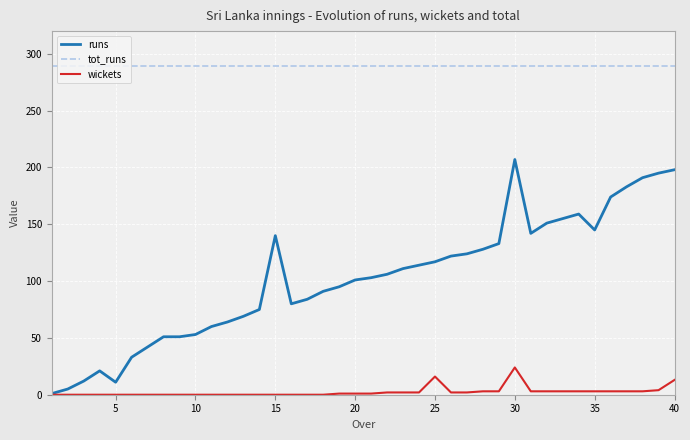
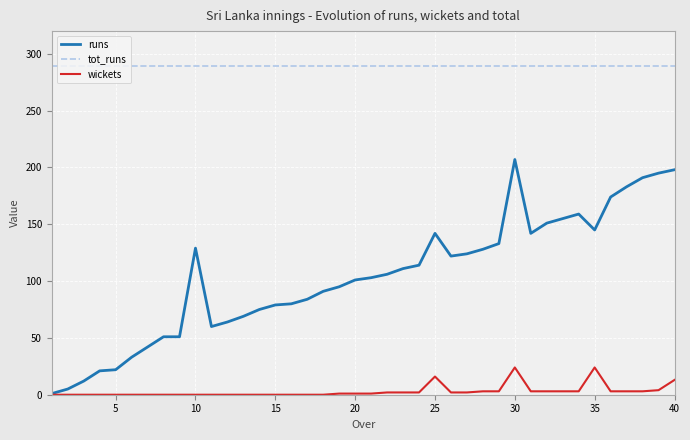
runs, 5: 11 -> 22
runs, 10: 53 -> 129
runs, 15: 140 -> 79
runs, 25: 117 -> 142
wickets, 35: 3 -> 24
